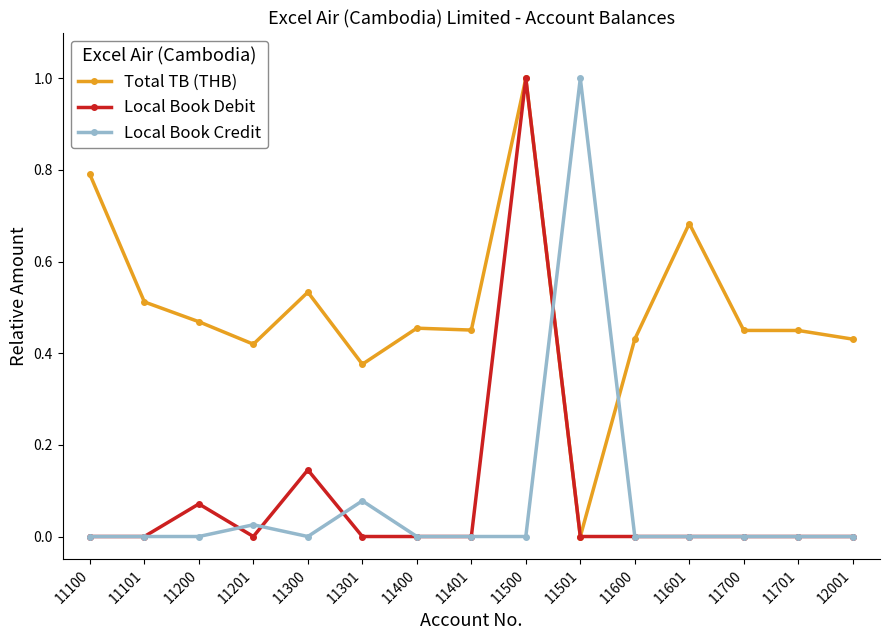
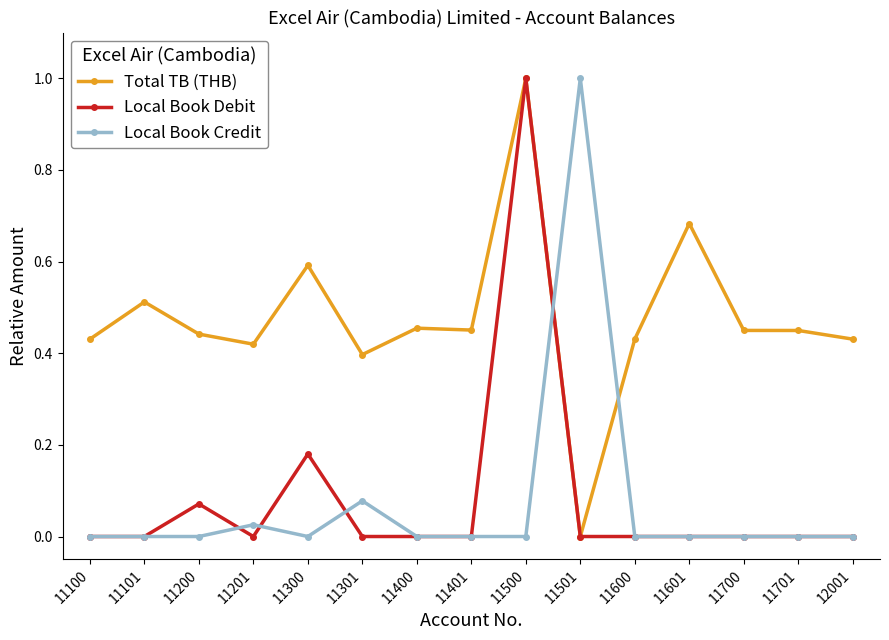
Total TB (THB), 11100: 0.79 -> 0.43
Total TB (THB), 11200: 0.47 -> 0.44
Total TB (THB), 11300: 0.53 -> 0.59
Local Book Debit, 11300: 0.15 -> 0.18
Total TB (THB), 11301: 0.38 -> 0.40
